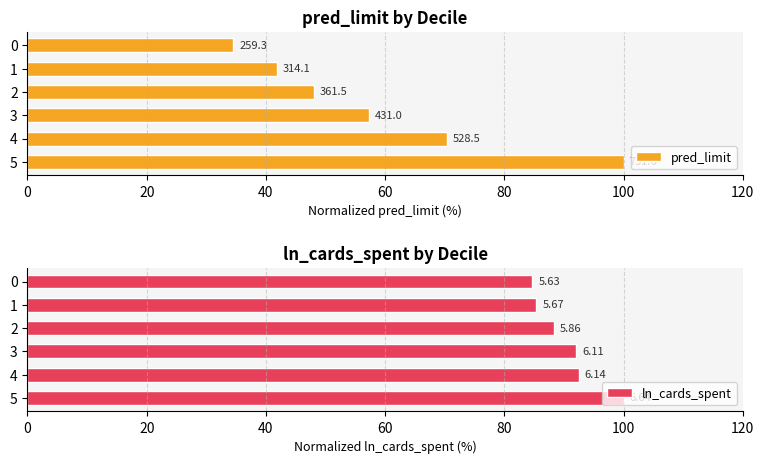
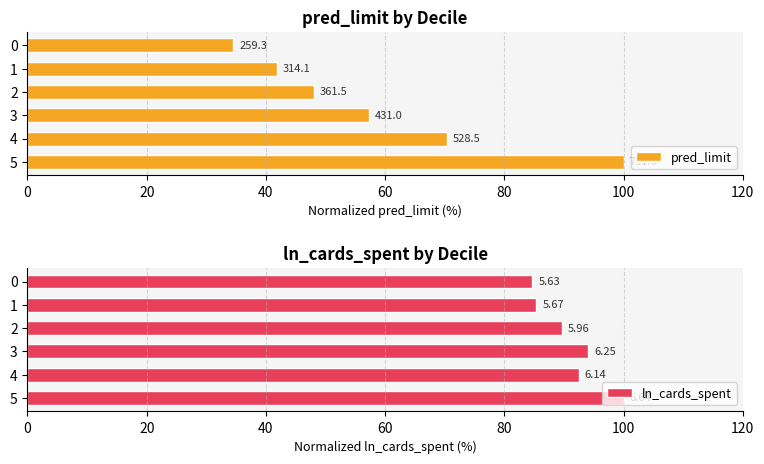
ln_cards_spent by Decile, 2: 5.86 -> 5.96
ln_cards_spent by Decile, 3: 6.11 -> 6.25
